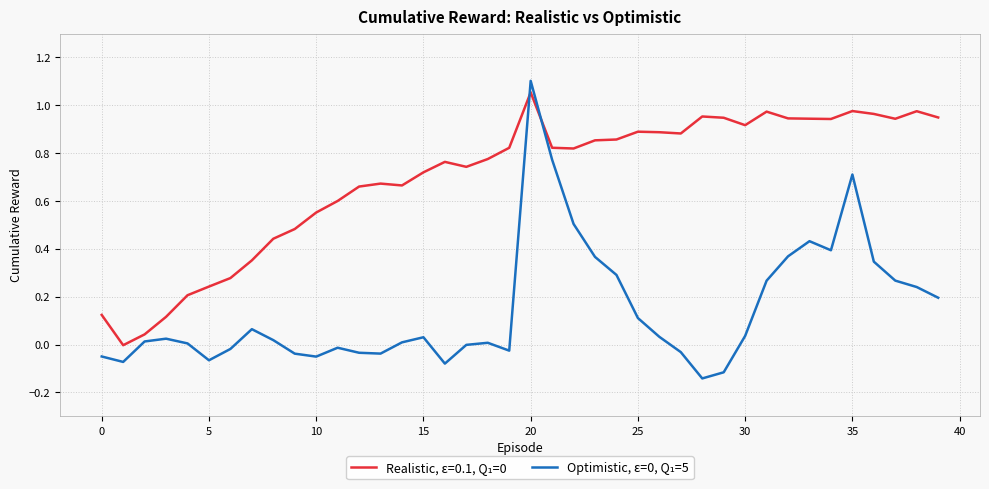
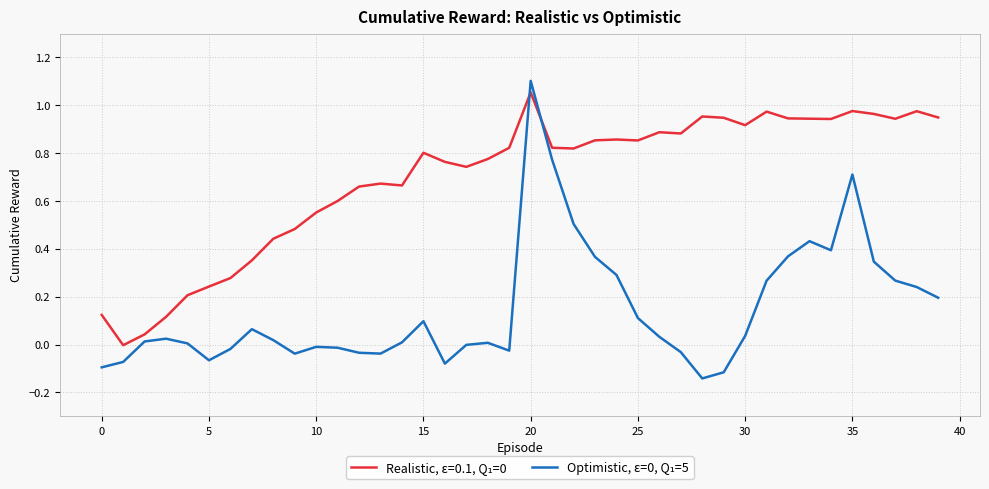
Optimistic, ε=0, Q₁=5, 0: -0.05 -> -0.10
Optimistic, ε=0, Q₁=5, 10: -0.05 -> -0.01
Realistic, ε=0.1, Q₁=0, 15: 0.72 -> 0.80
Optimistic, ε=0, Q₁=5, 15: 0.03 -> 0.10
Realistic, ε=0.1, Q₁=0, 25: 0.89 -> 0.85
